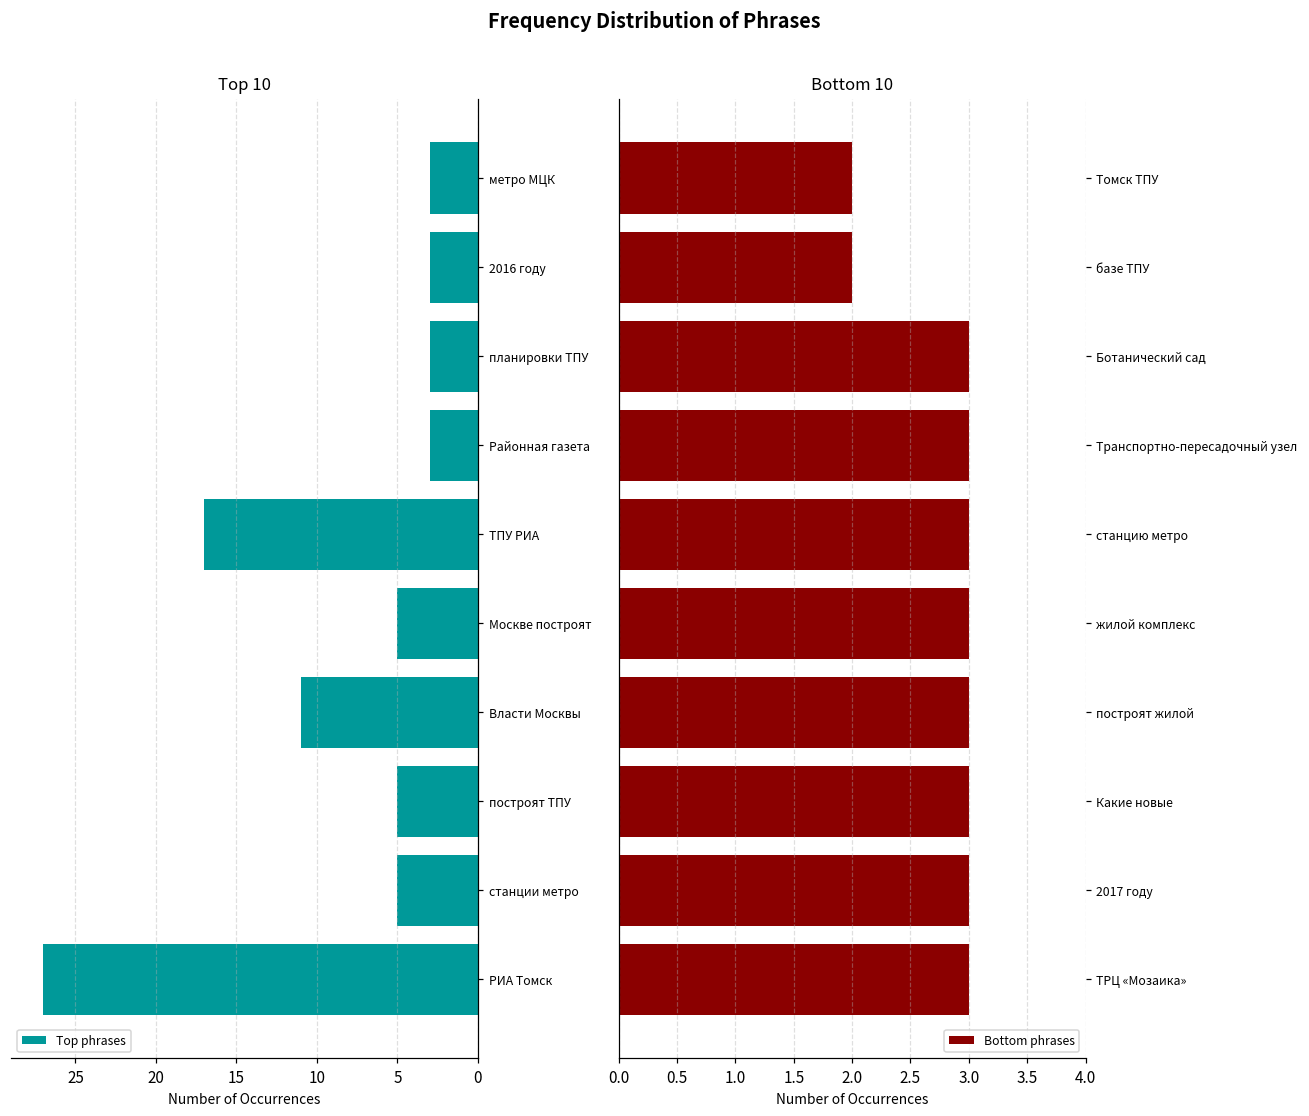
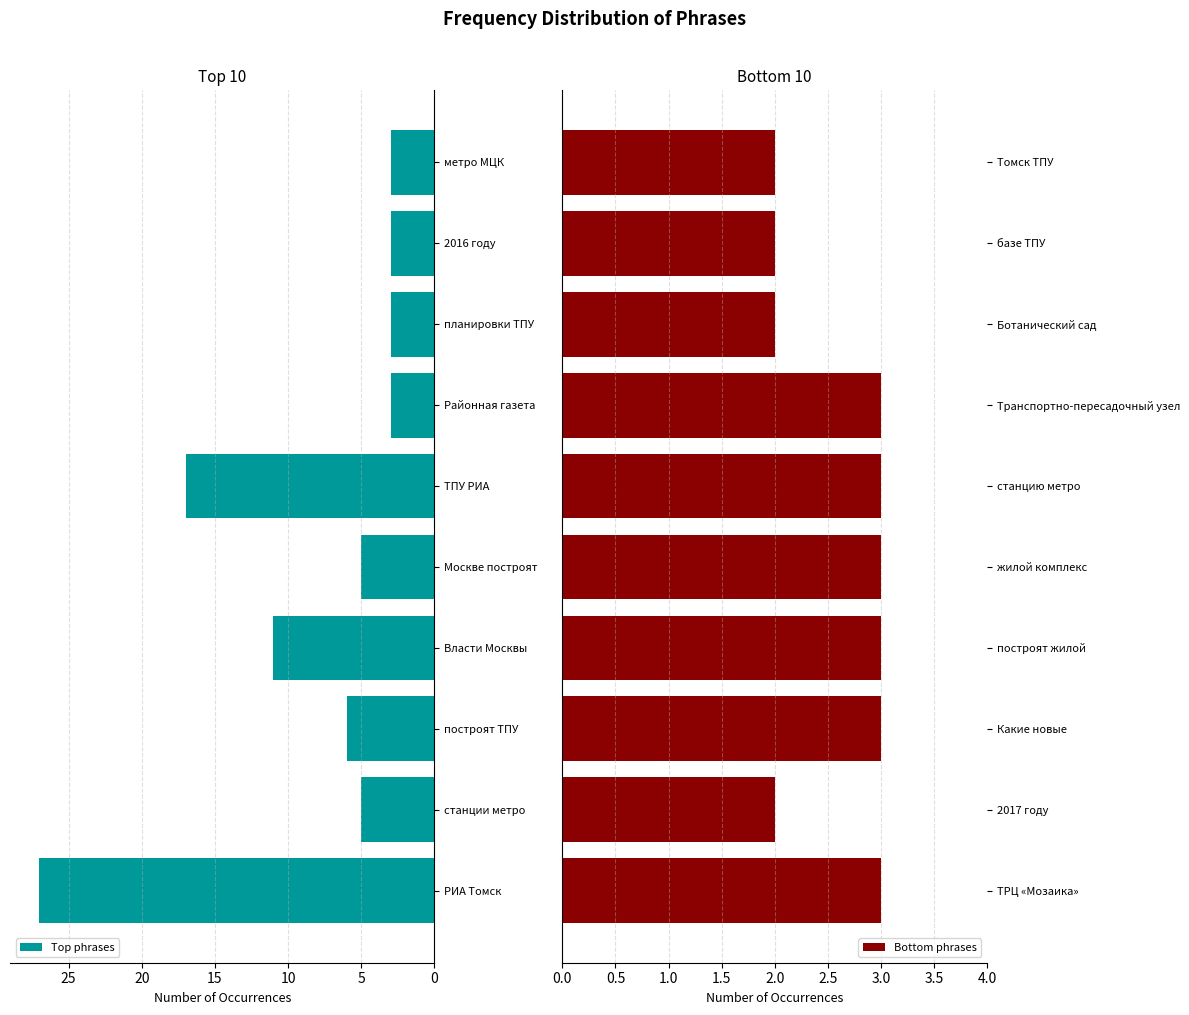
Top 10, построят ТПУ: 5 -> 6
Bottom 10, Ботанический сад: 3 -> 2
Bottom 10, 2017 году: 3 -> 2
